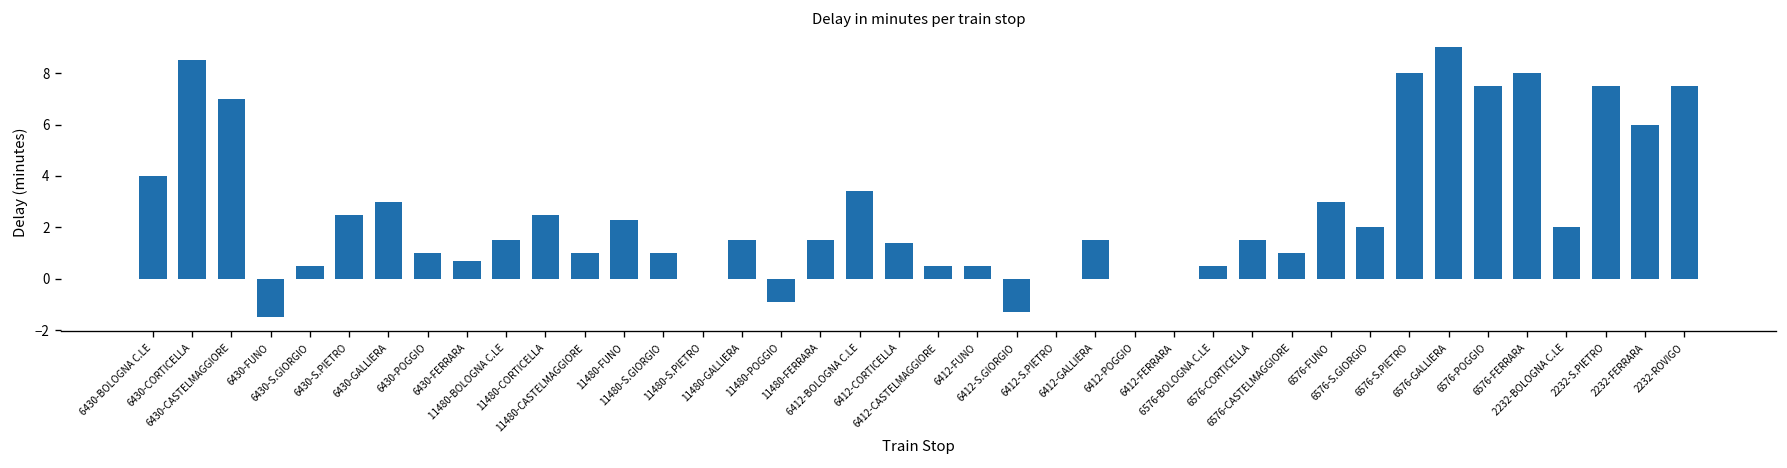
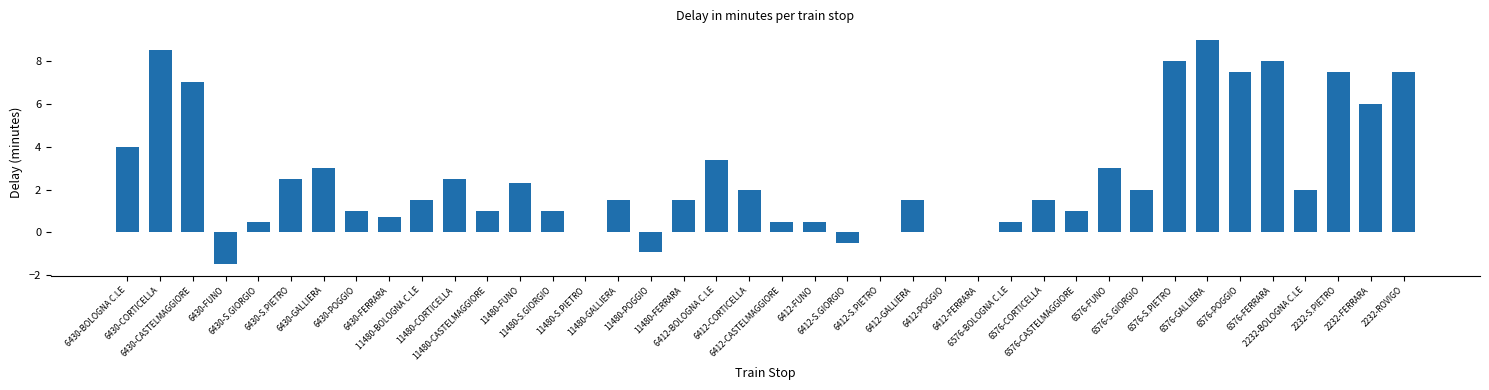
6412-CORTICELLA: 1.4 -> 2.0
6412-S.GIORGIO: -1.3 -> -0.5
